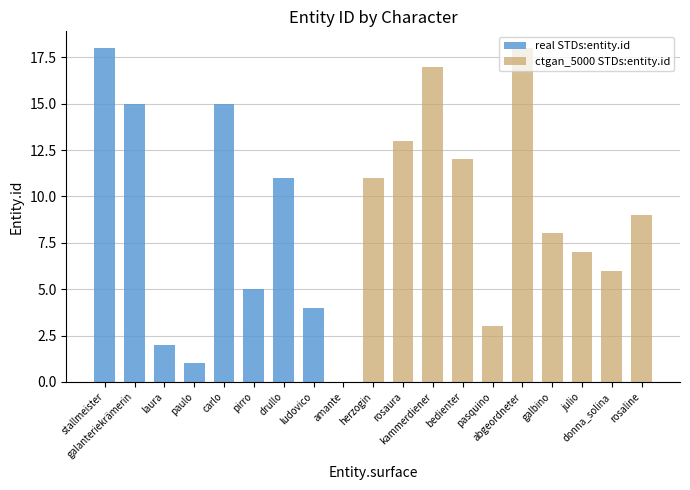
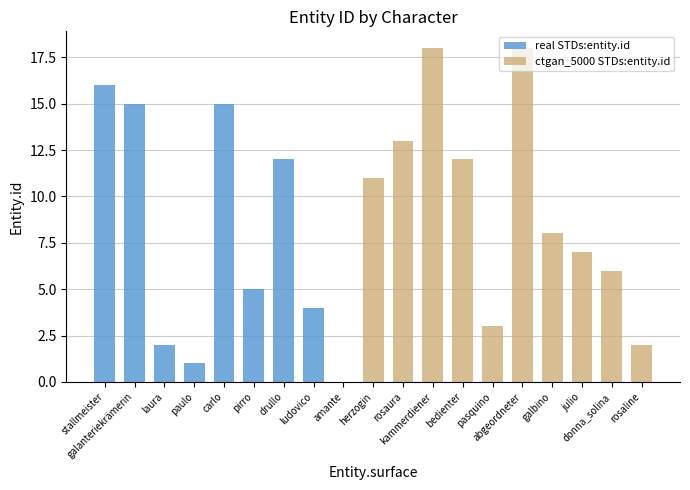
real STDs:entity.id, stallmeister: 18 -> 16
real STDs:entity.id, drullo: 11 -> 12
ctgan_5000 STDs:entity.id, kammerdiener: 17 -> 18
ctgan_5000 STDs:entity.id, rosaline: 9 -> 2
